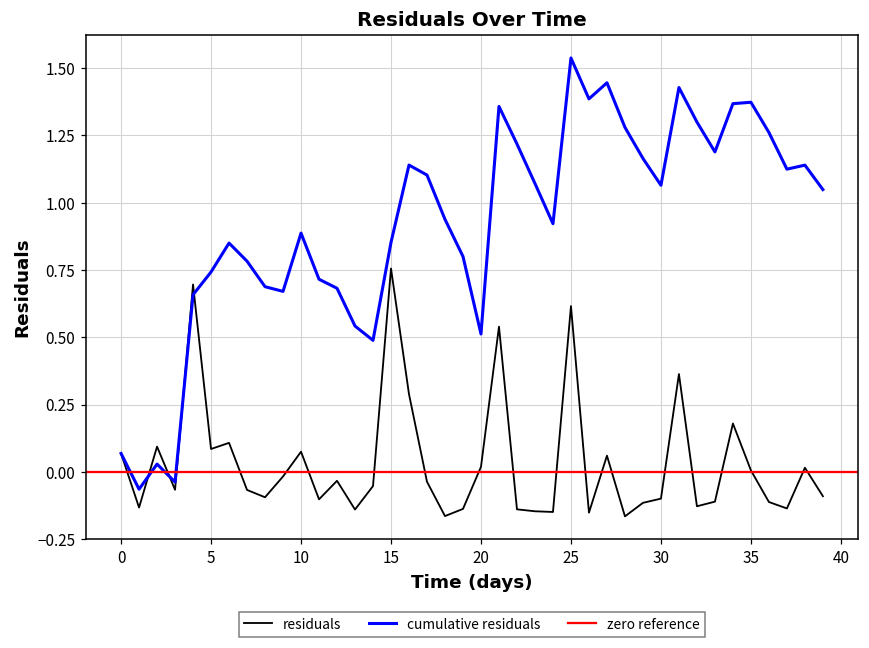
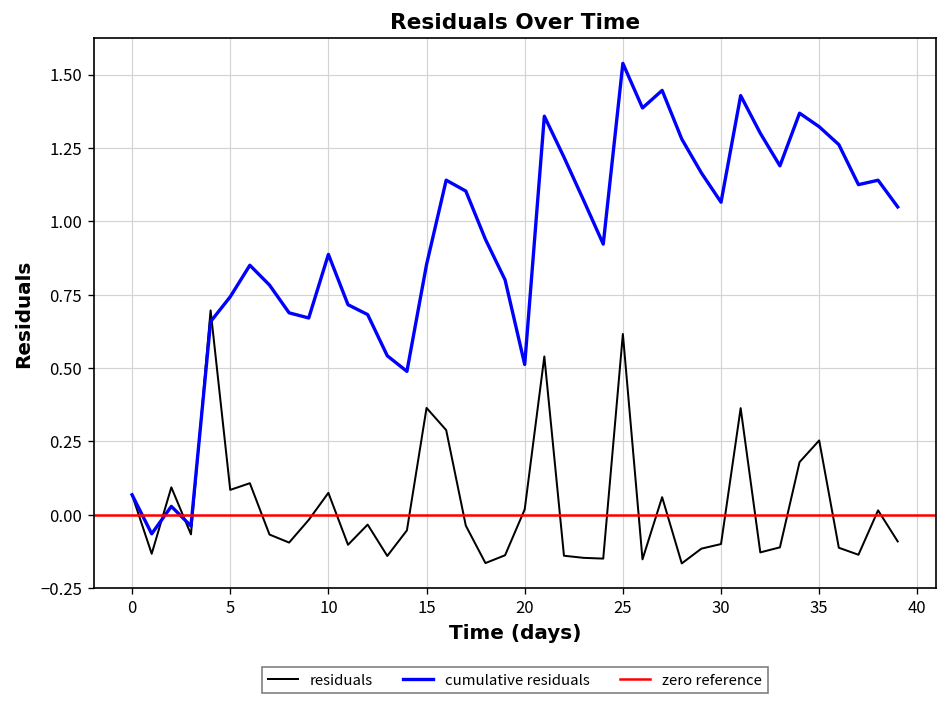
residuals, 15: 0.76 -> 0.36
residuals, 35: 0.01 -> 0.25
cumulative residuals, 35: 1.37 -> 1.32
